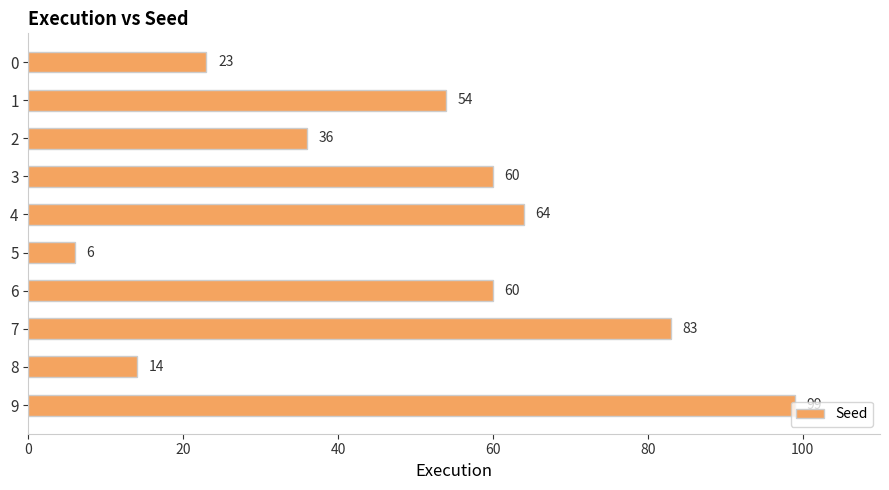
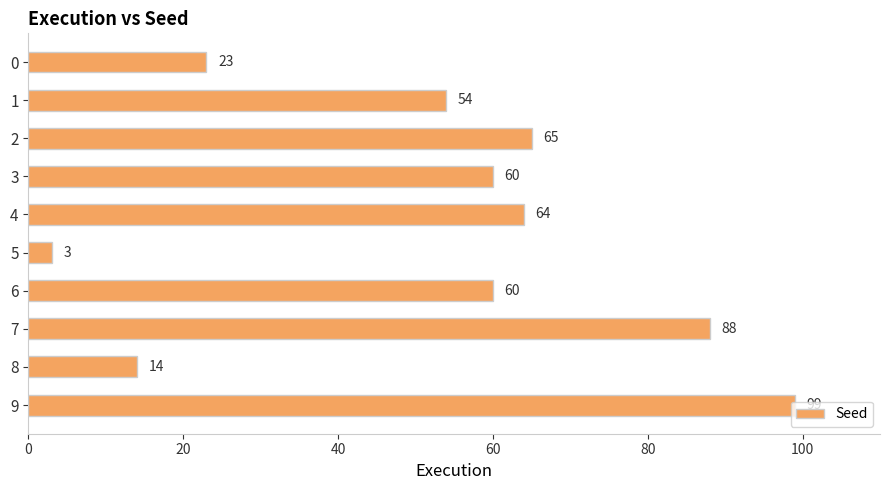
2: 36 -> 65
5: 6 -> 3
7: 83 -> 88
